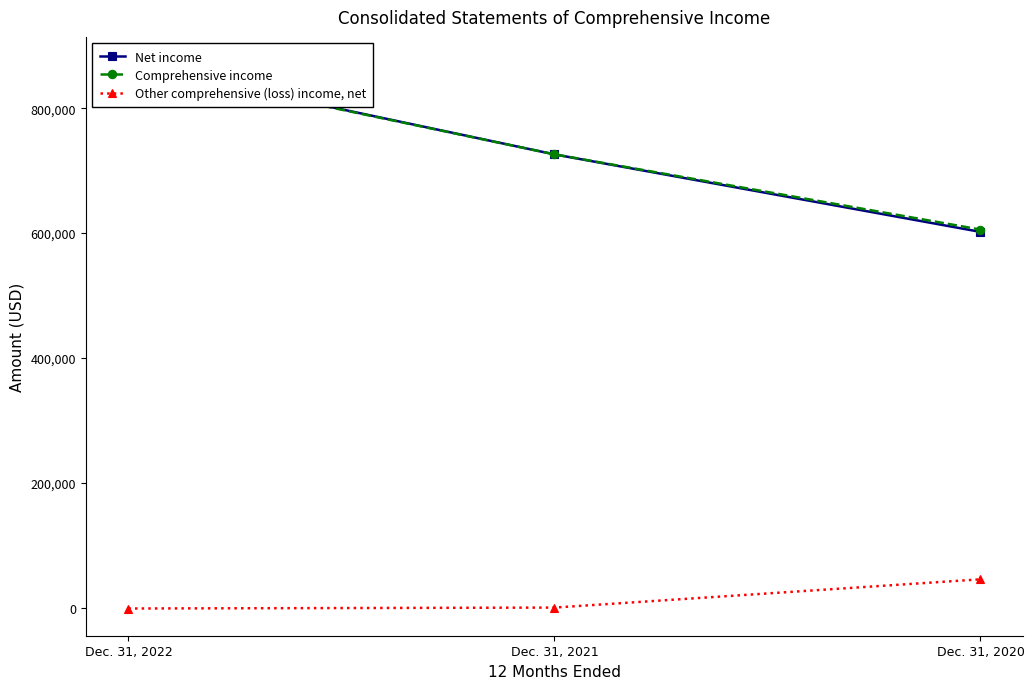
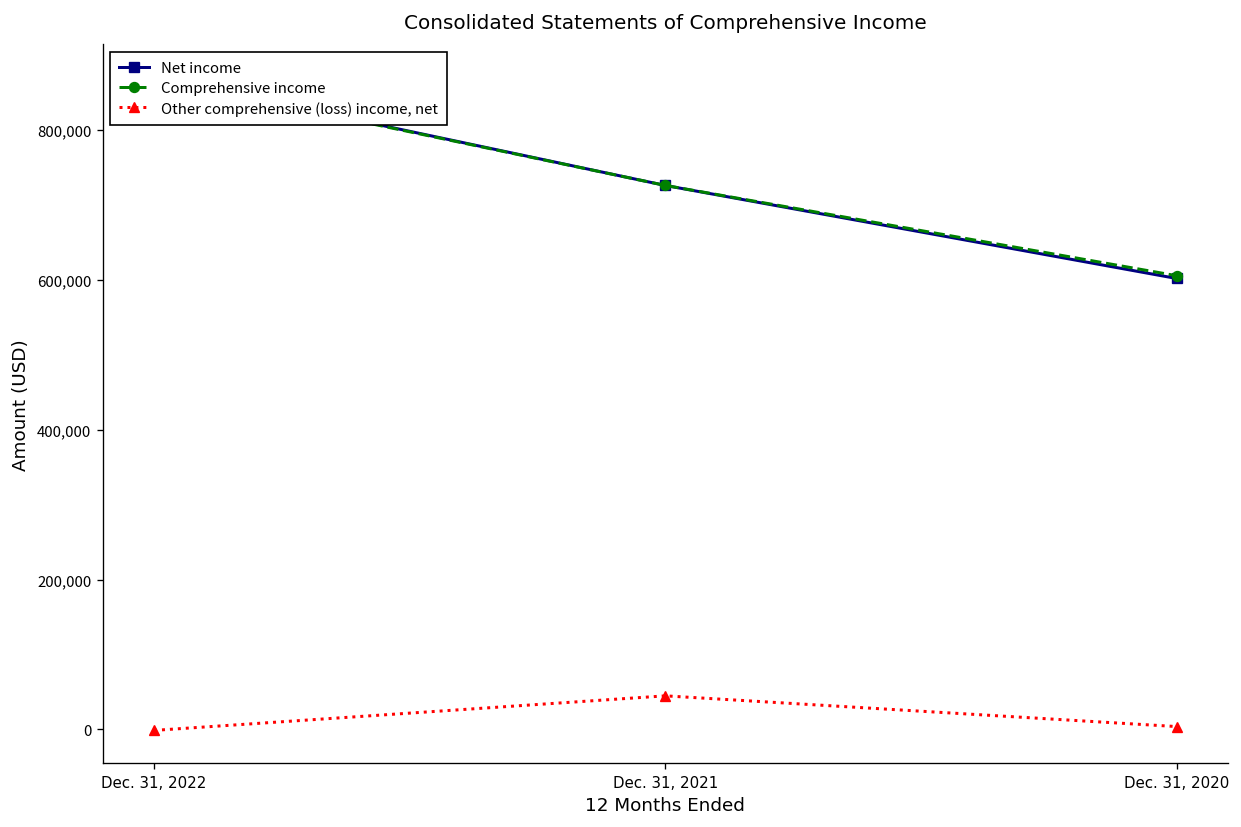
Other comprehensive (loss) income, net, Dec. 31, 2021: 0 -> 40,000
Other comprehensive (loss) income, net, Dec. 31, 2020: 50,000 -> 0
